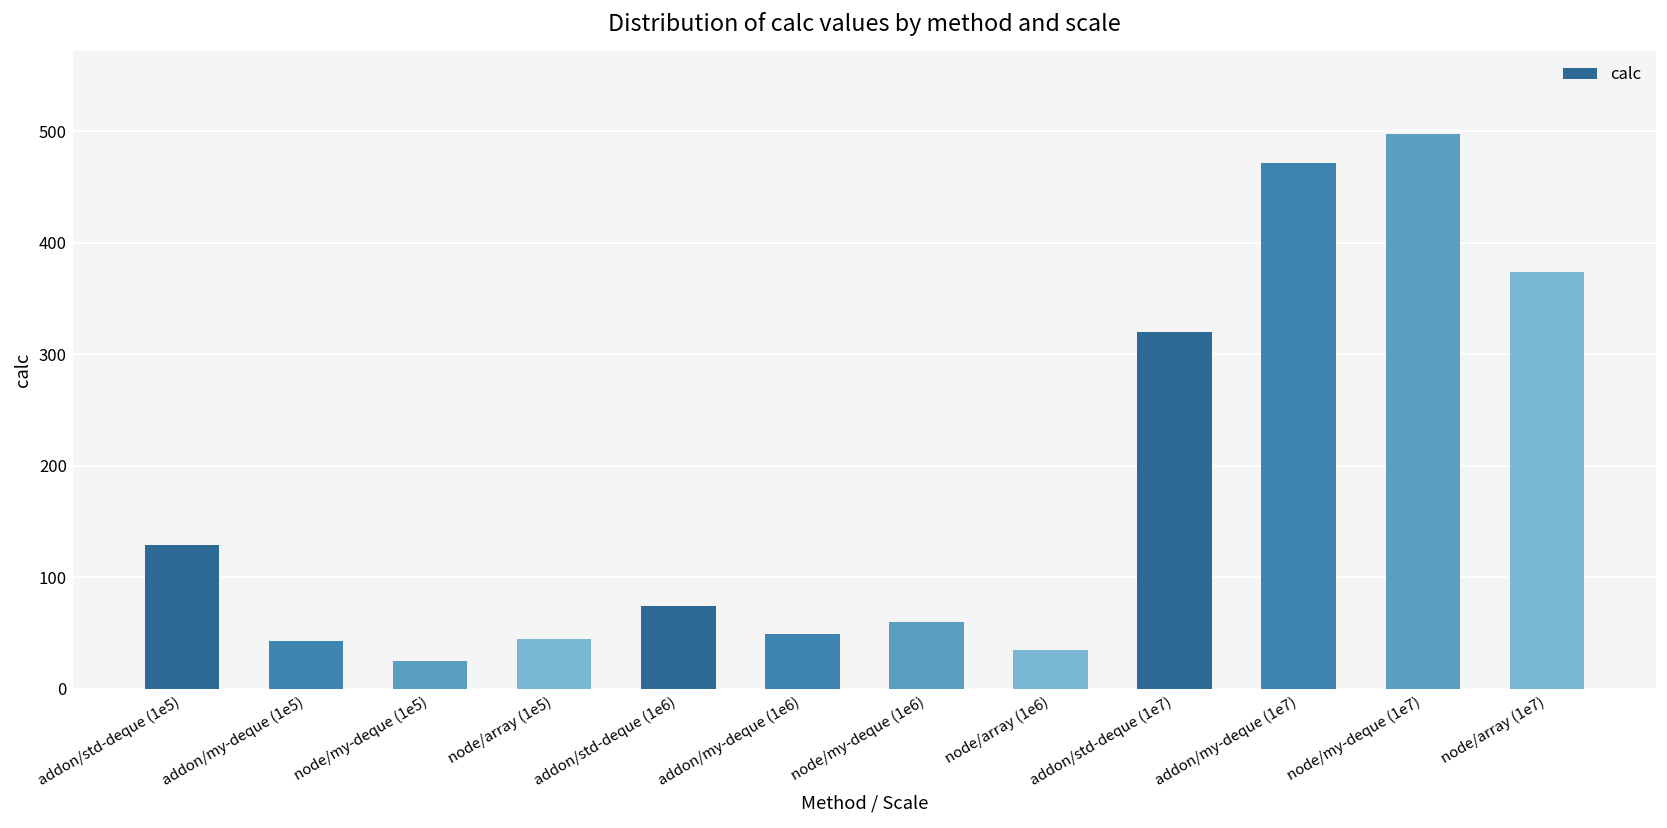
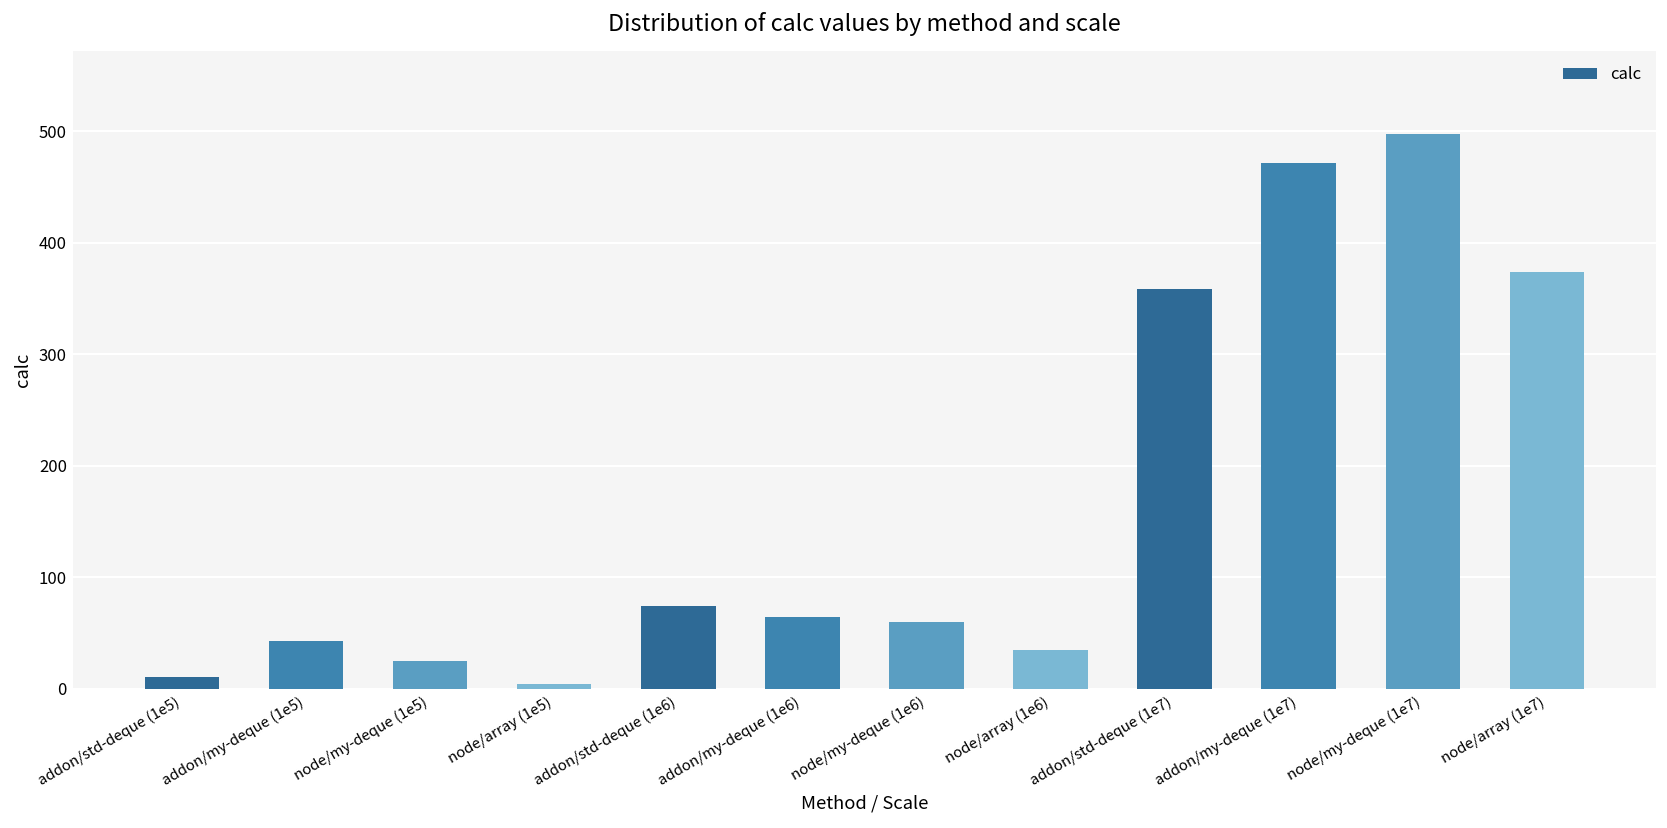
addon/std-deque (1e5): 130 -> 10
node/array (1e5): 50 -> 0
addon/my-deque (1e6): 50 -> 60
addon/std-deque (1e7): 320 -> 360
